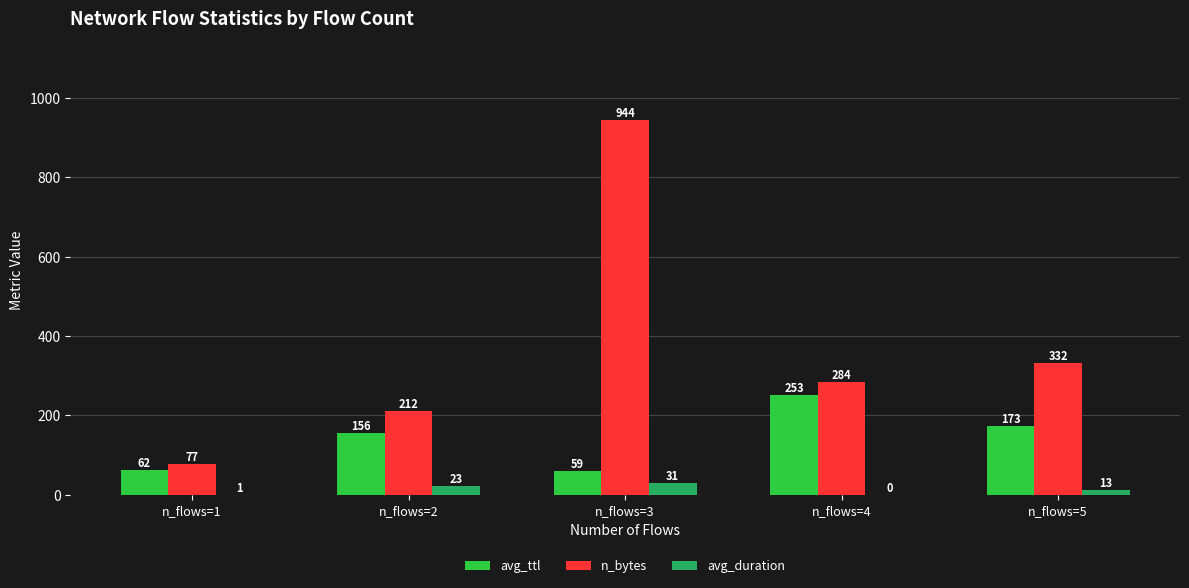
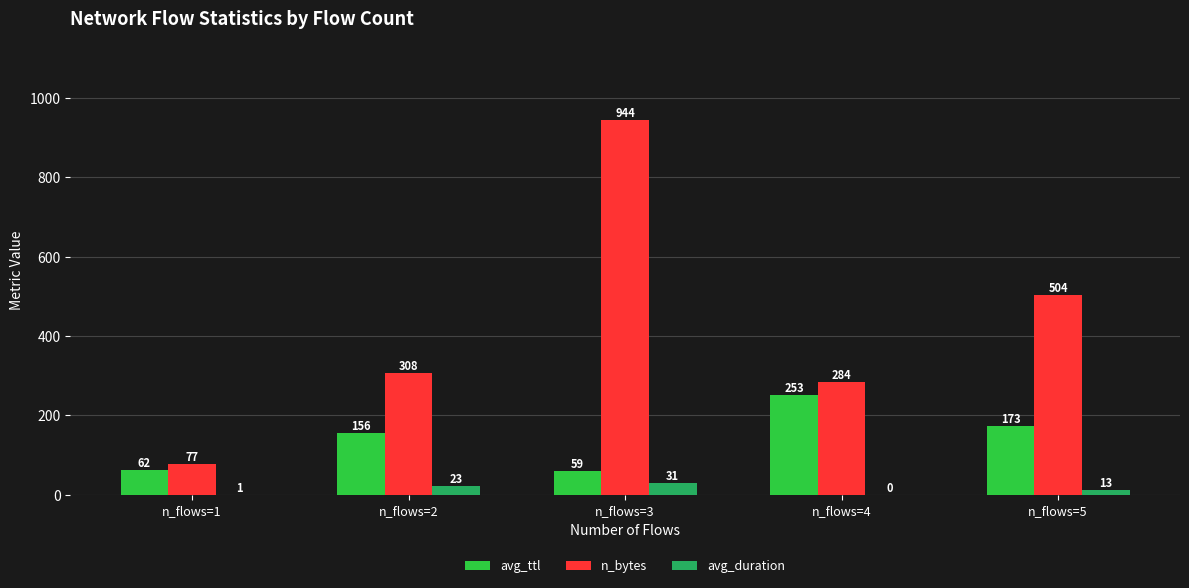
n_bytes, n_flows=2: 212 -> 308
n_bytes, n_flows=5: 332 -> 504
